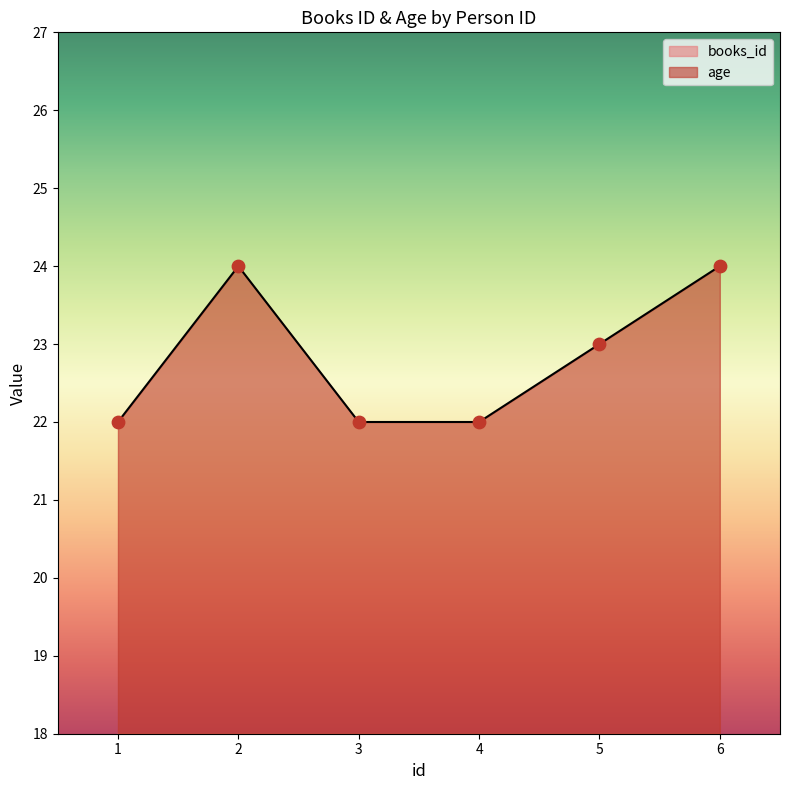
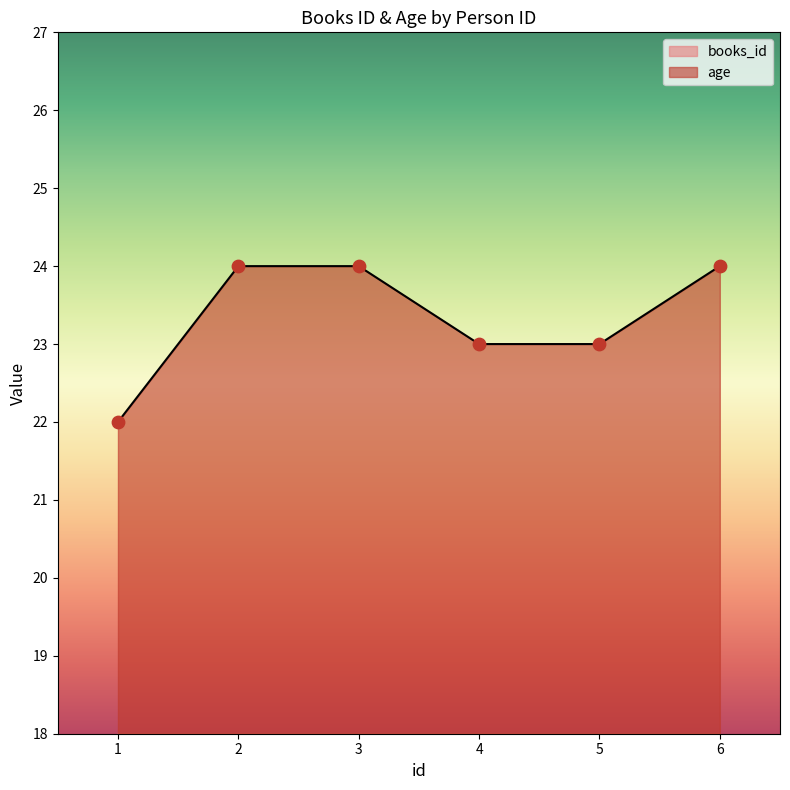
age, 3: 22 -> 24
age, 4: 22 -> 23
